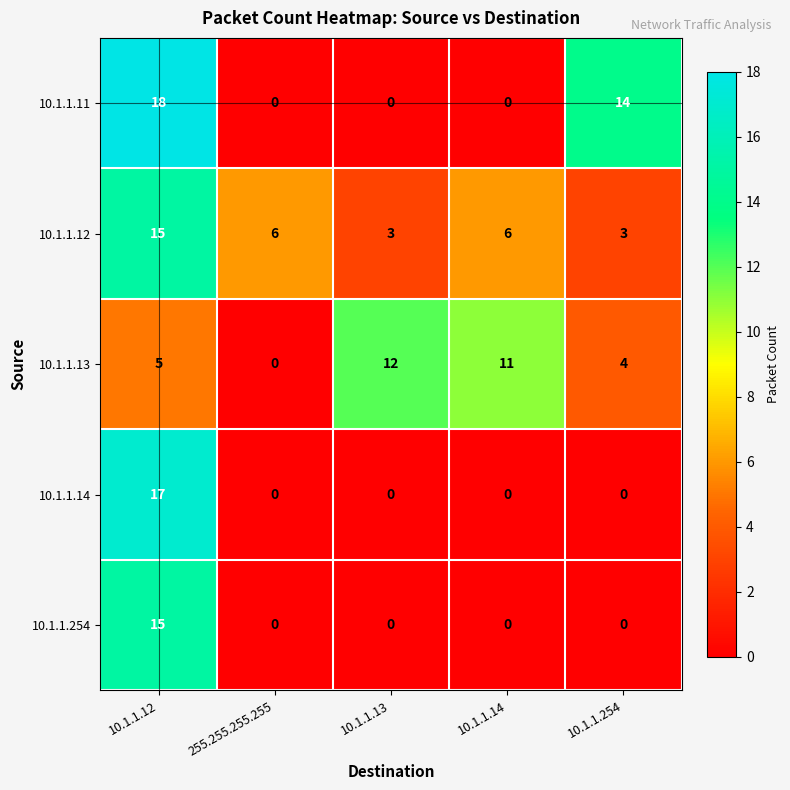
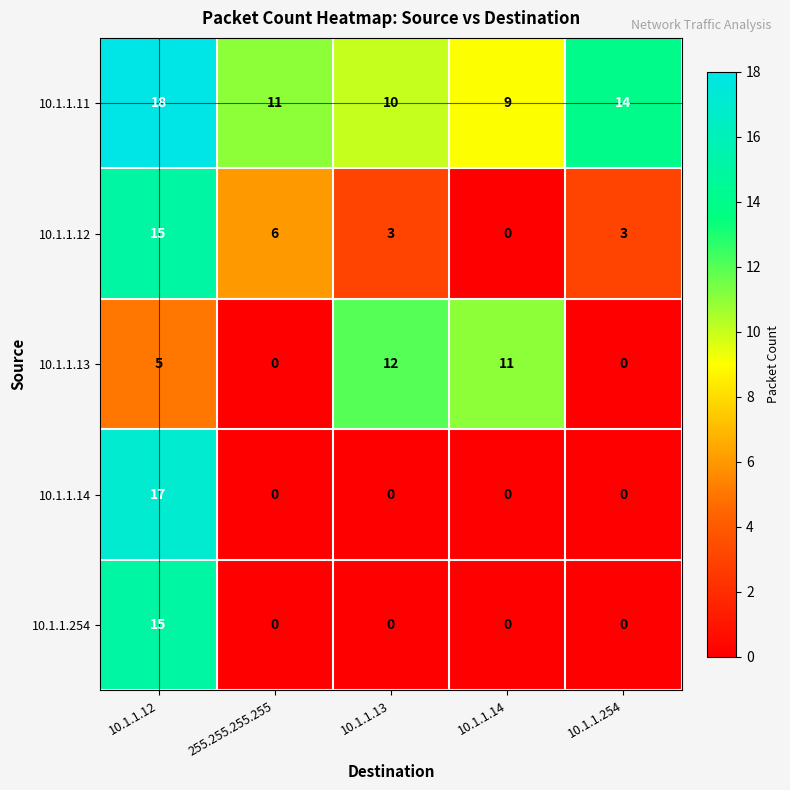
10.1.1.11, 255.255.255.255: 0 -> 11
10.1.1.11, 10.1.1.13: 0 -> 10
10.1.1.11, 10.1.1.14: 0 -> 9
10.1.1.12, 10.1.1.14: 6 -> 0
10.1.1.13, 10.1.1.254: 4 -> 0
